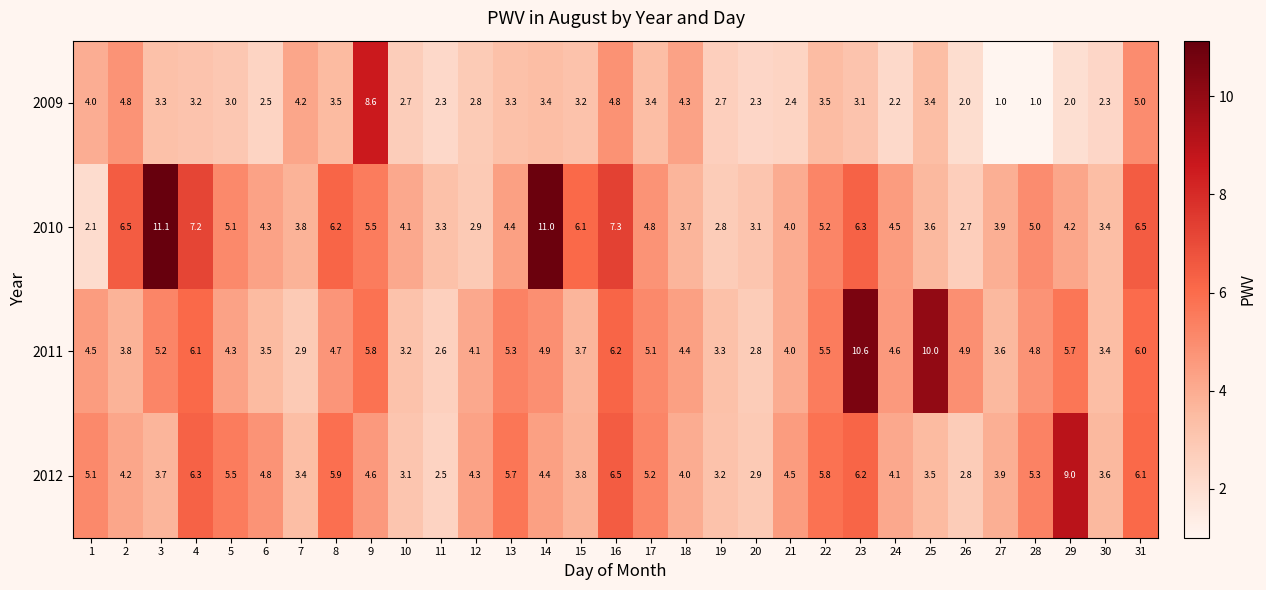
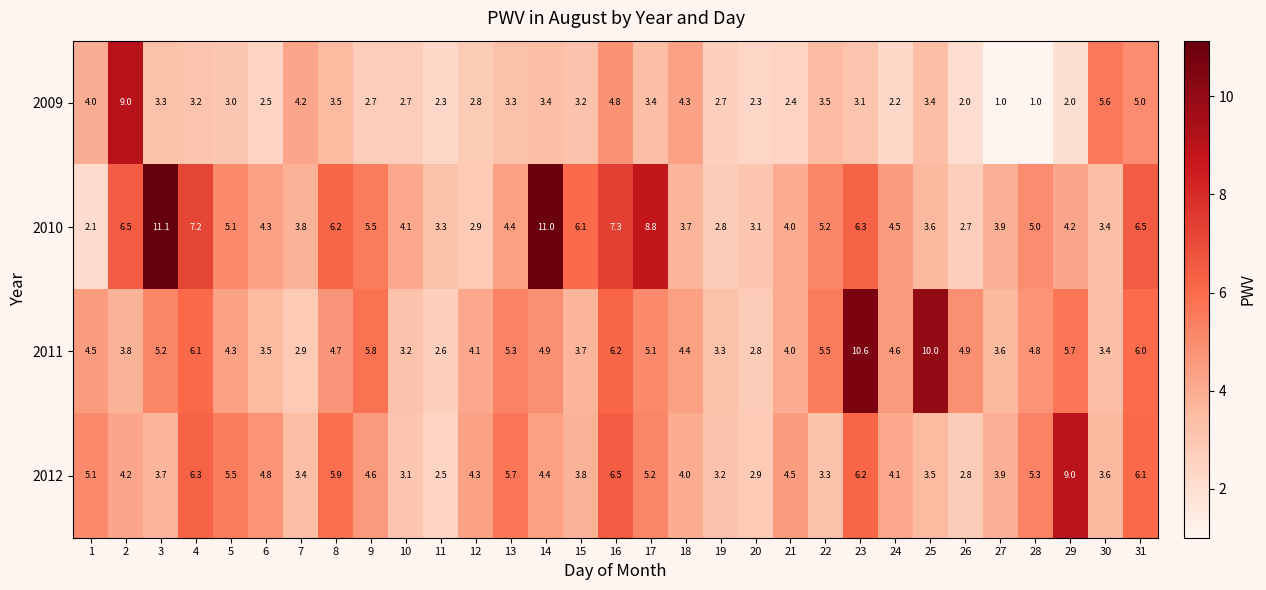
2009, 2: 4.8 -> 9.0
2009, 9: 8.6 -> 2.7
2009, 30: 2.3 -> 5.6
2010, 17: 4.8 -> 8.8
2012, 22: 5.8 -> 3.3
